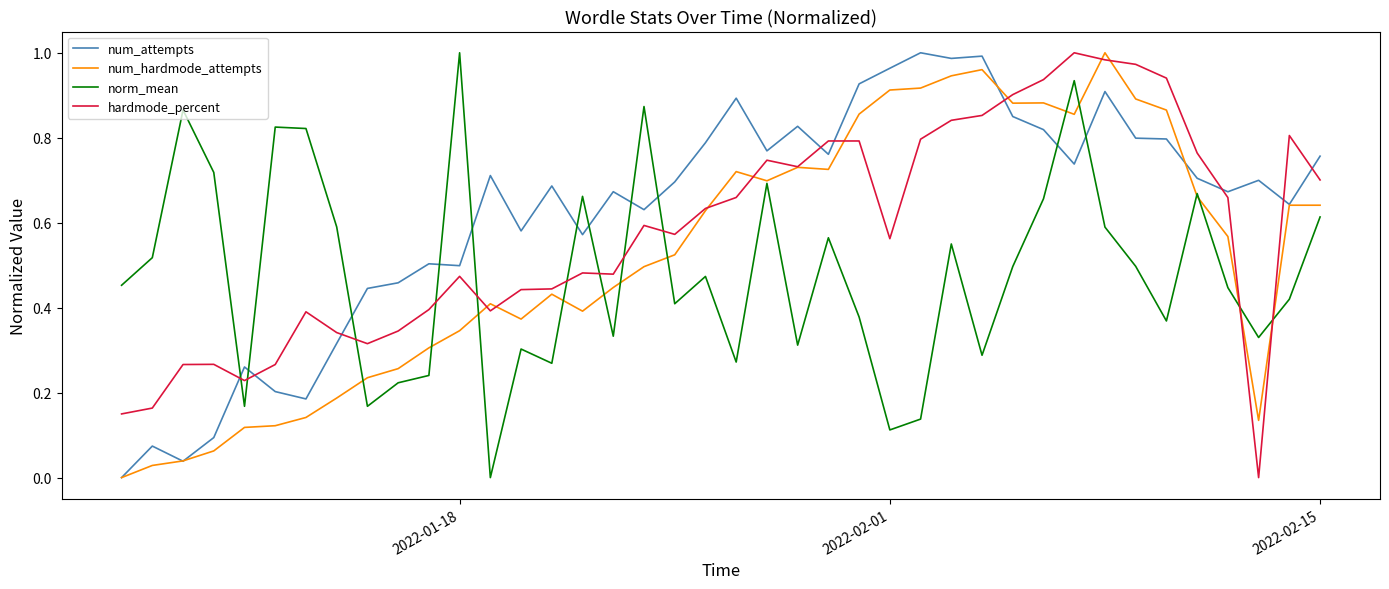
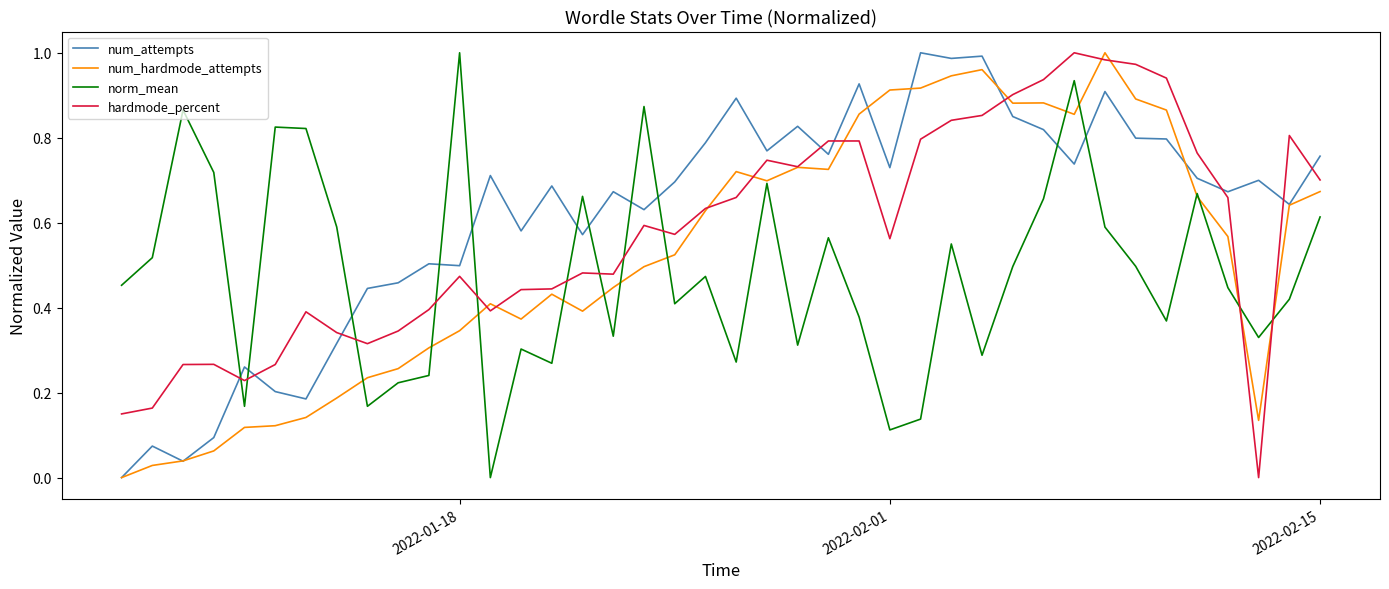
num_attempts, 2022-02-01: 0.96 -> 0.73
num_hardmode_attempts, 2022-02-15: 0.64 -> 0.67
